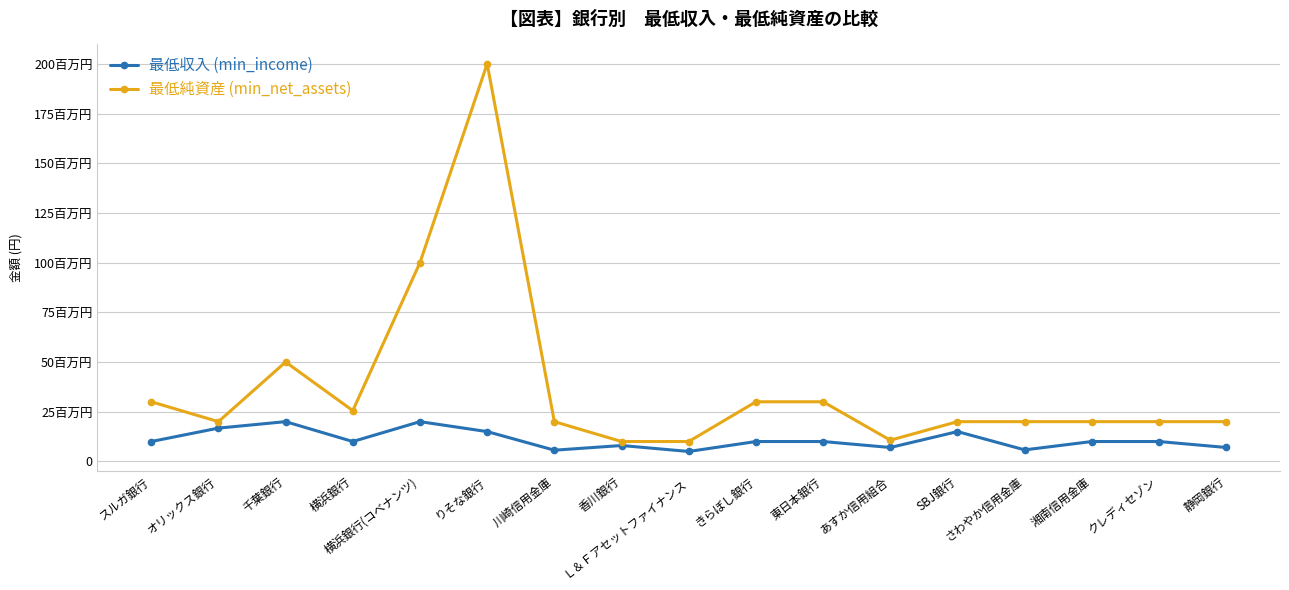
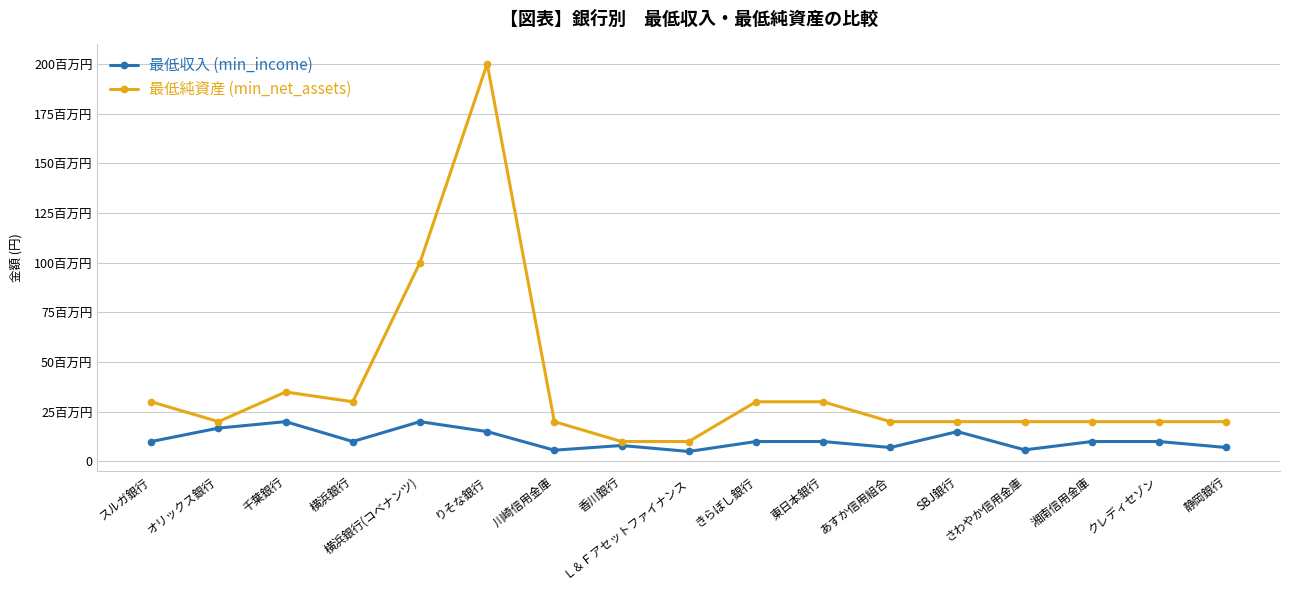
最低純資産 (min_net_assets), 千葉銀行: 50百万円 -> 35百万円
最低純資産 (min_net_assets), 横浜銀行: 26百万円 -> 30百万円
最低純資産 (min_net_assets), あすか信用組合: 11百万円 -> 20百万円
